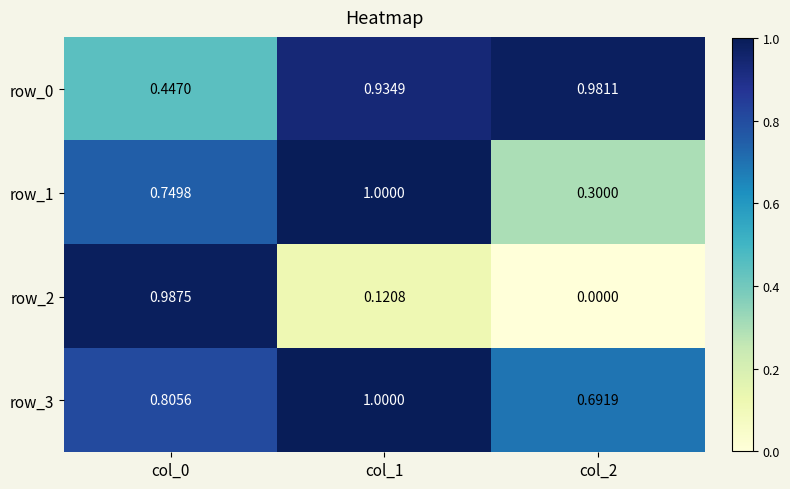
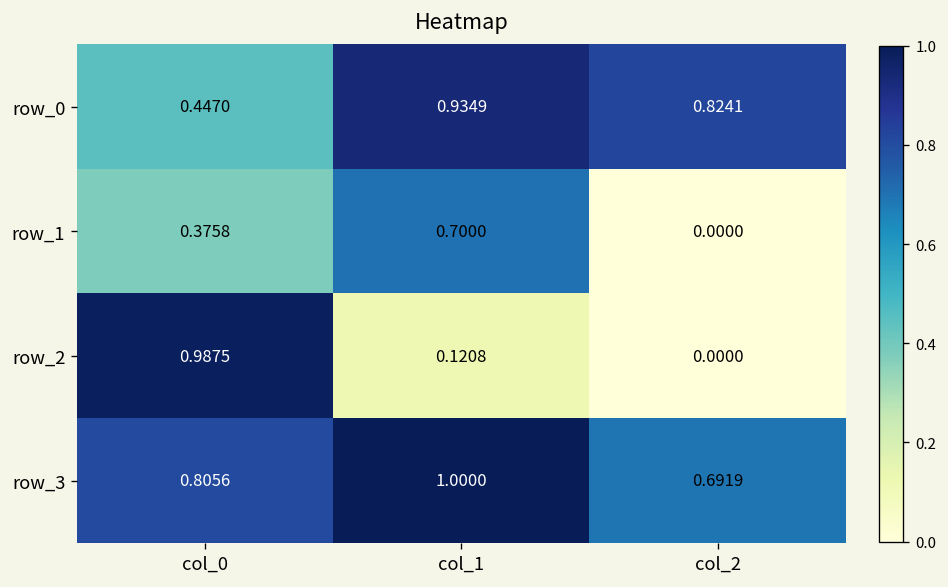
row_0, col_2: 0.9811 -> 0.8241
row_1, col_0: 0.7498 -> 0.3758
row_1, col_1: 1.0000 -> 0.7000
row_1, col_2: 0.3000 -> 0.0000
